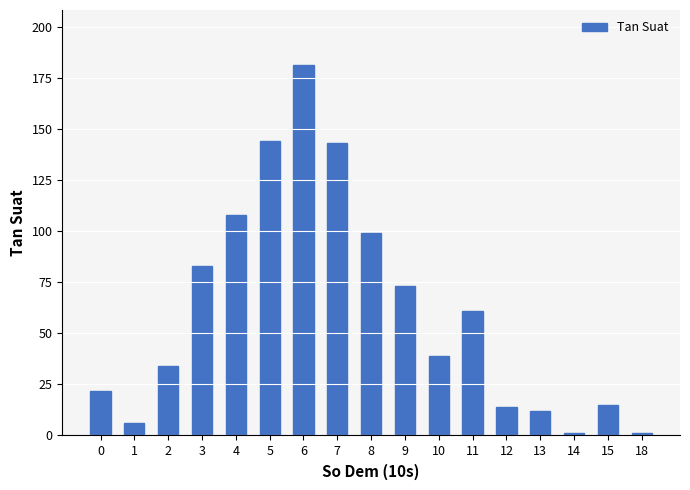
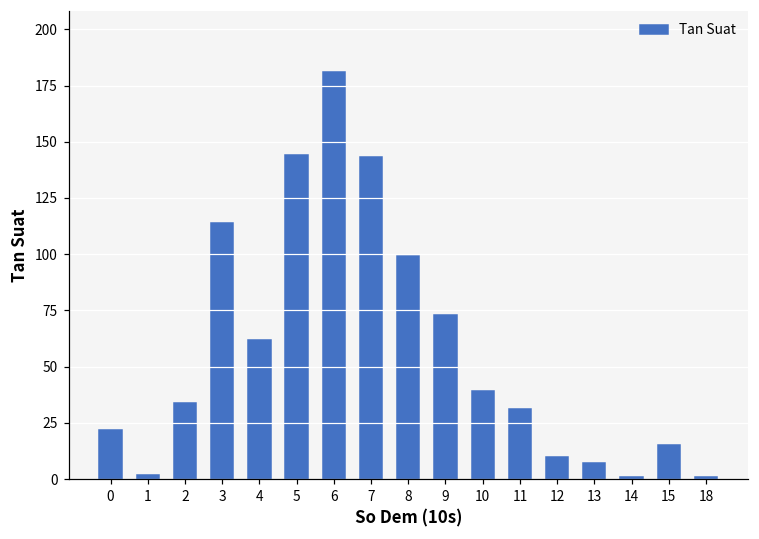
1: 6 -> 2
3: 83 -> 114
4: 108 -> 62
11: 61 -> 31
12: 14 -> 10
13: 12 -> 7
